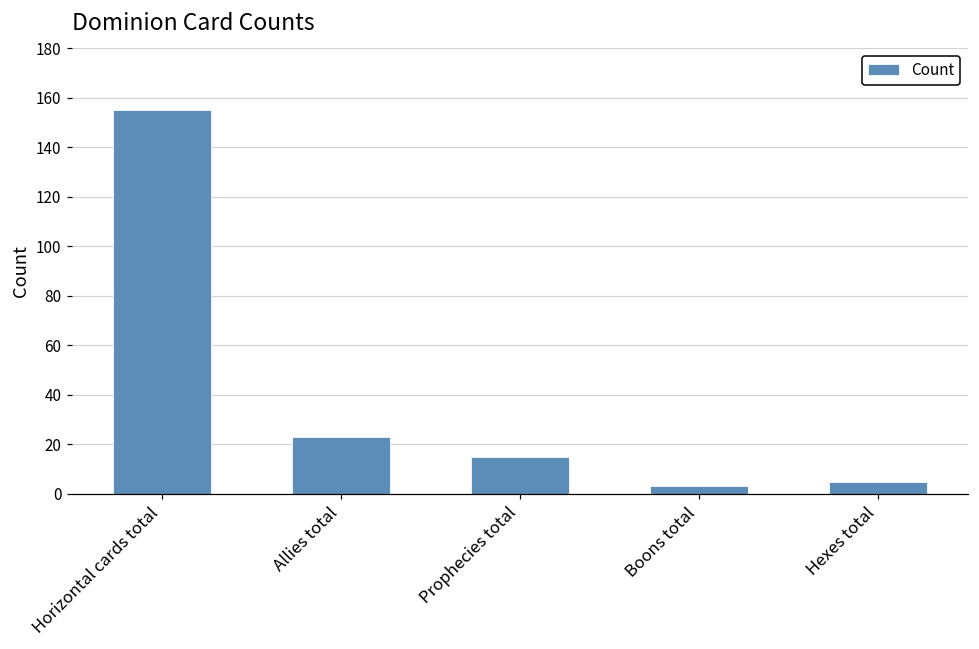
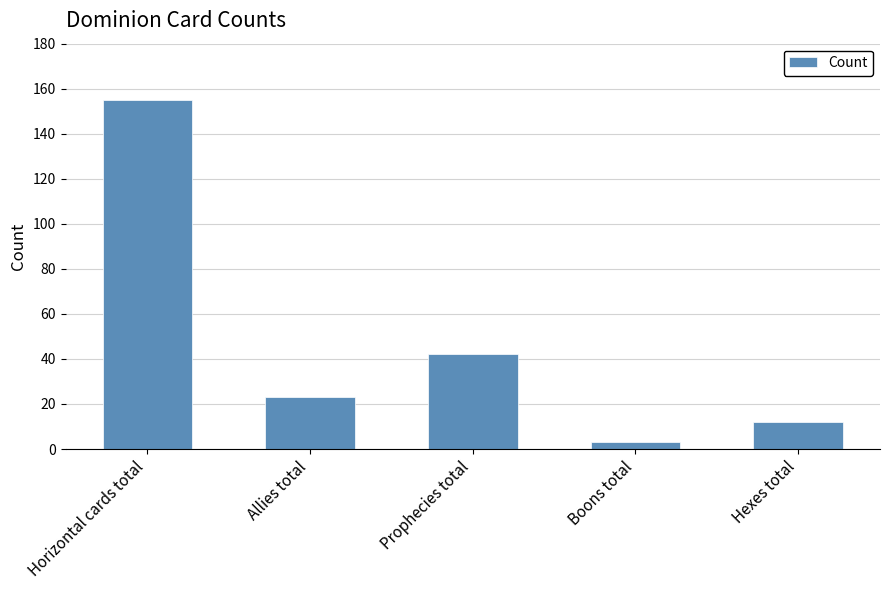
Prophecies total: 15 -> 42
Hexes total: 5 -> 12
